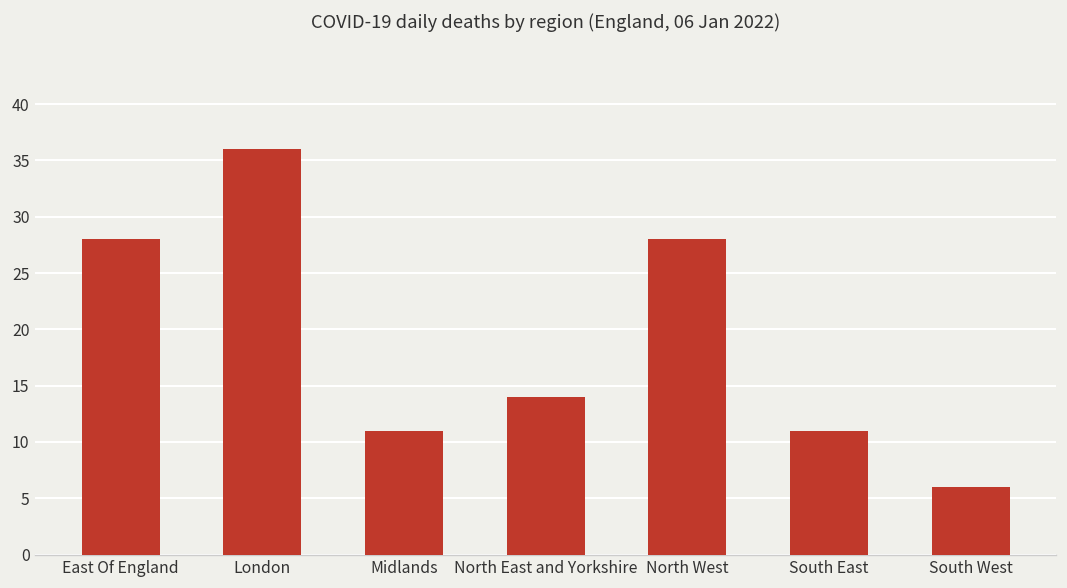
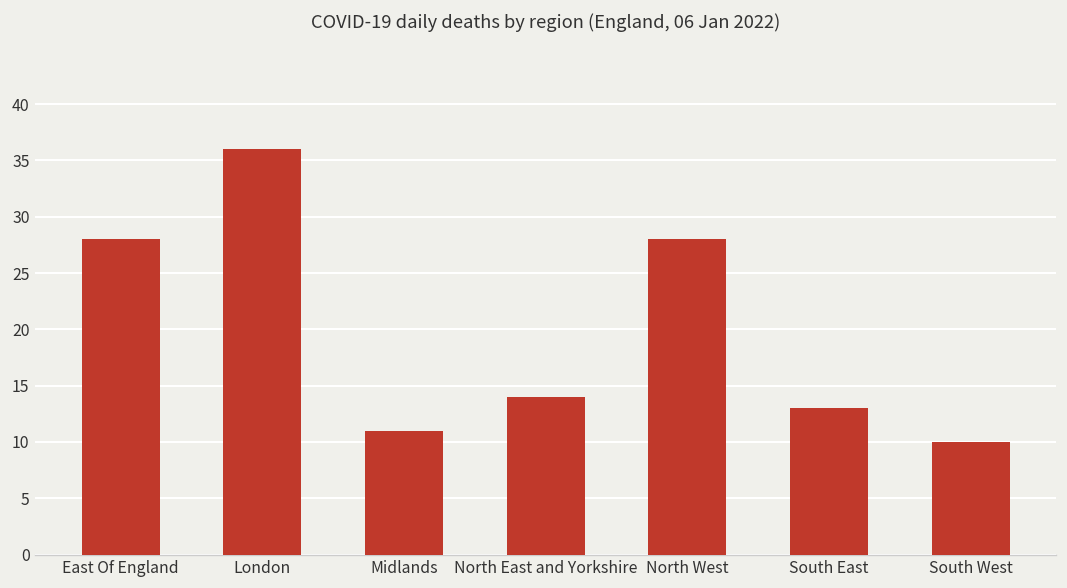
South East: 11 -> 13
South West: 6 -> 10
